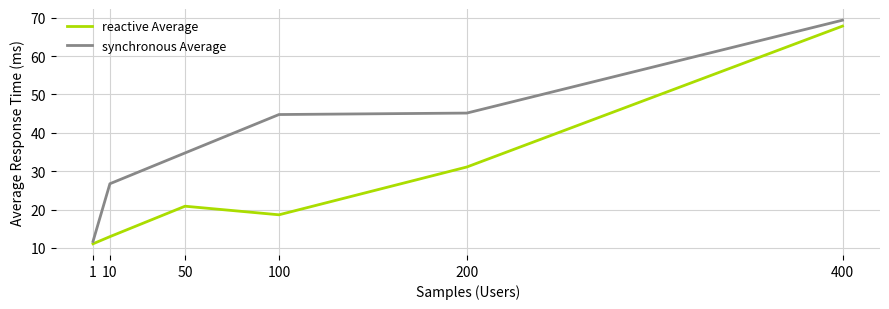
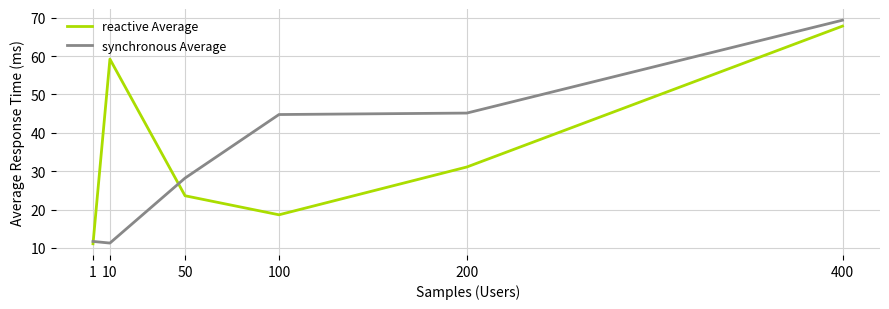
reactive Average, 10: 13 -> 59
synchronous Average, 10: 27 -> 11
reactive Average, 50: 21 -> 24
synchronous Average, 50: 35 -> 28
